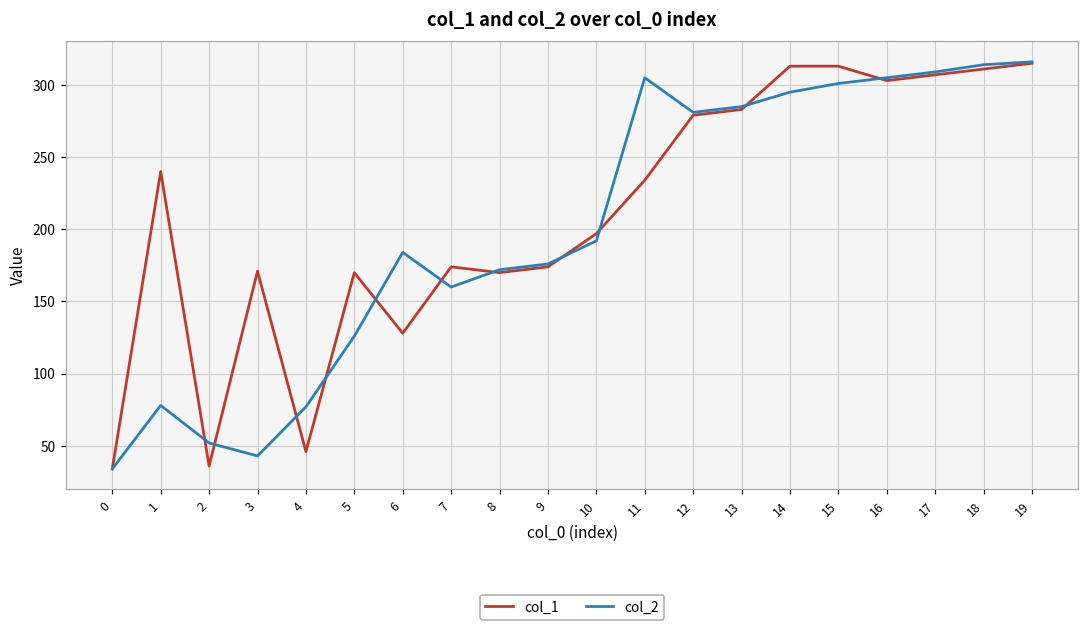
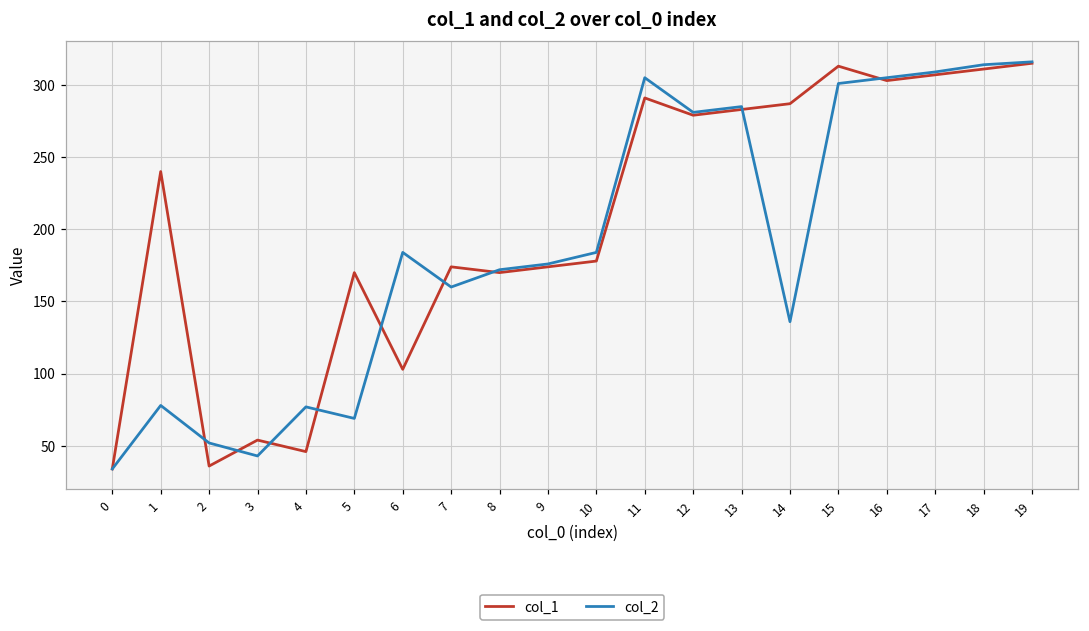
col_1, 3: 171 -> 54
col_2, 5: 126 -> 69
col_1, 6: 128 -> 103
col_1, 10: 197 -> 178
col_2, 10: 192 -> 184
col_1, 11: 234 -> 291
col_1, 14: 313 -> 287
col_2, 14: 295 -> 136
